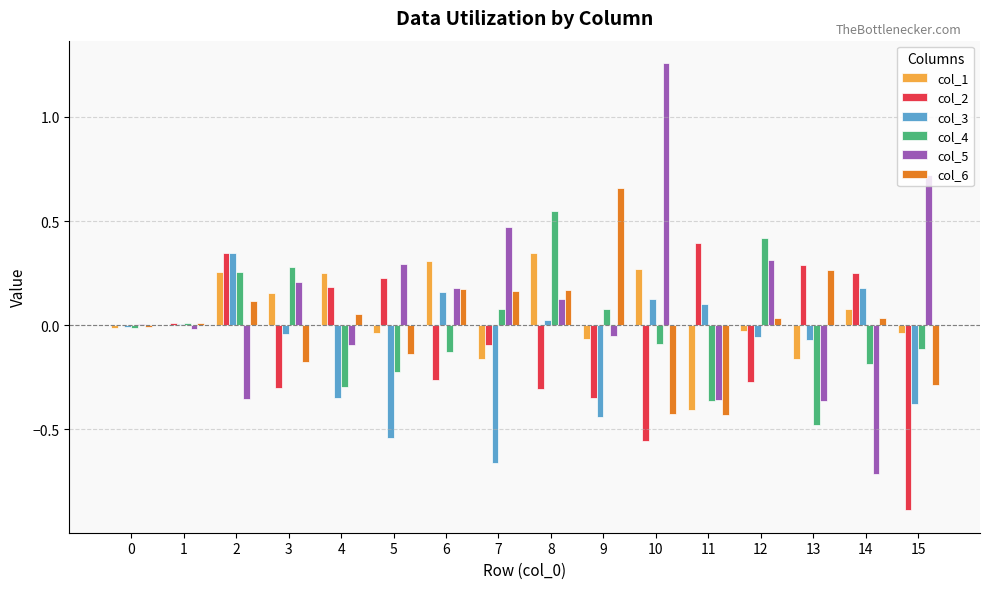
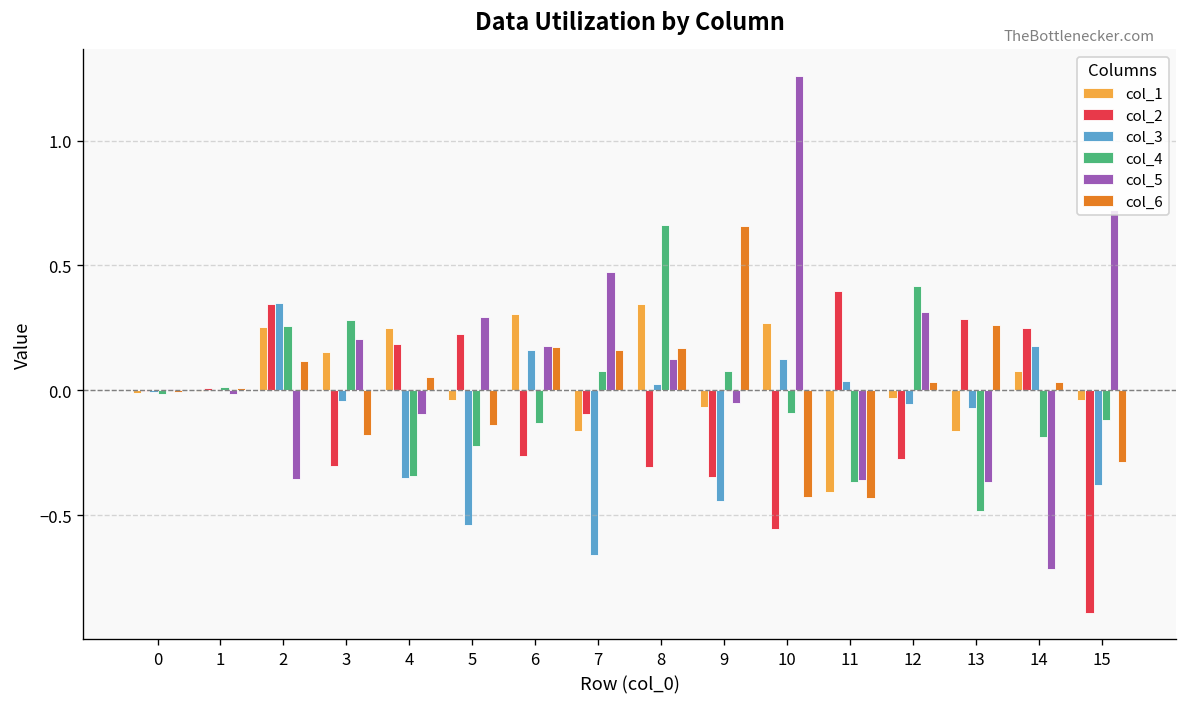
col_4, 4: -0.30 -> -0.34
col_4, 8: 0.55 -> 0.66
col_3, 11: 0.10 -> 0.04
